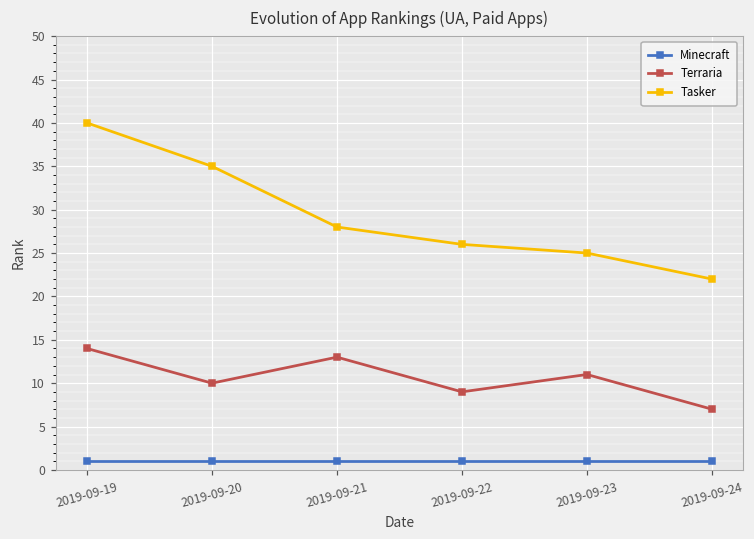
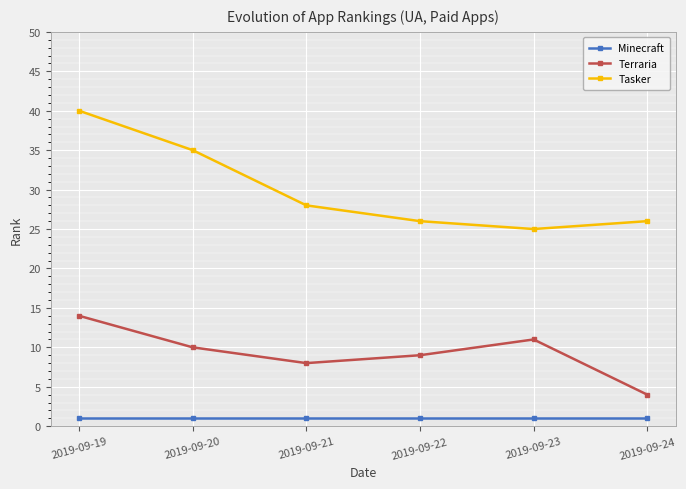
Terraria, 2019-09-21: 13 -> 8
Terraria, 2019-09-24: 7 -> 4
Tasker, 2019-09-24: 22 -> 26
